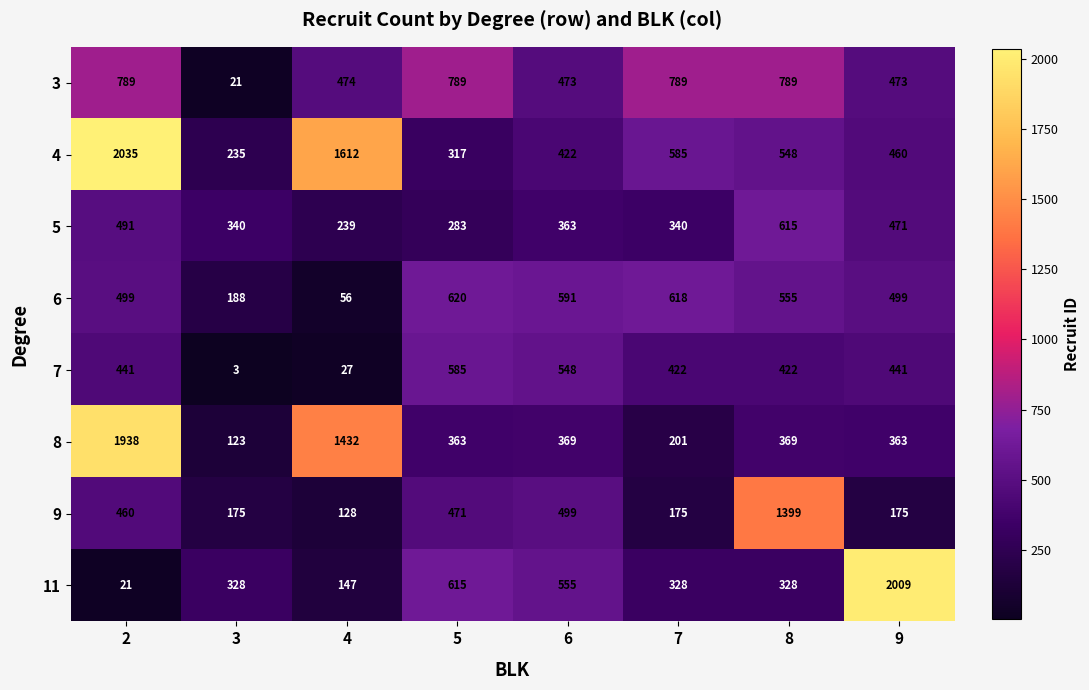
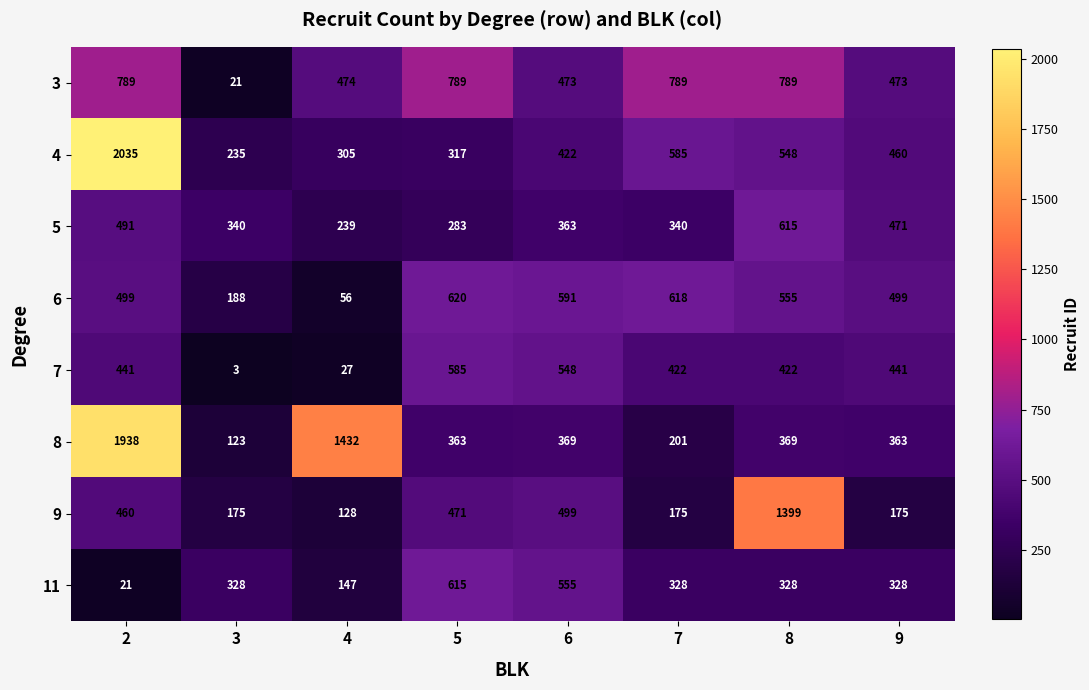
4, 4: 1612 -> 305
11, 9: 2009 -> 328
